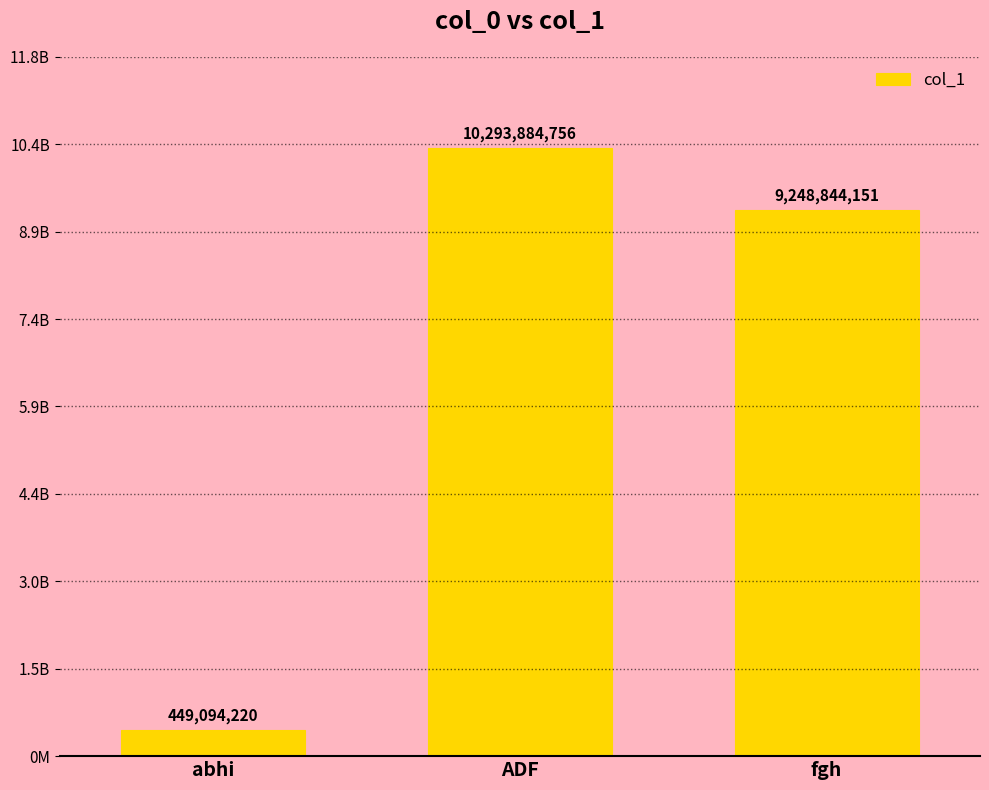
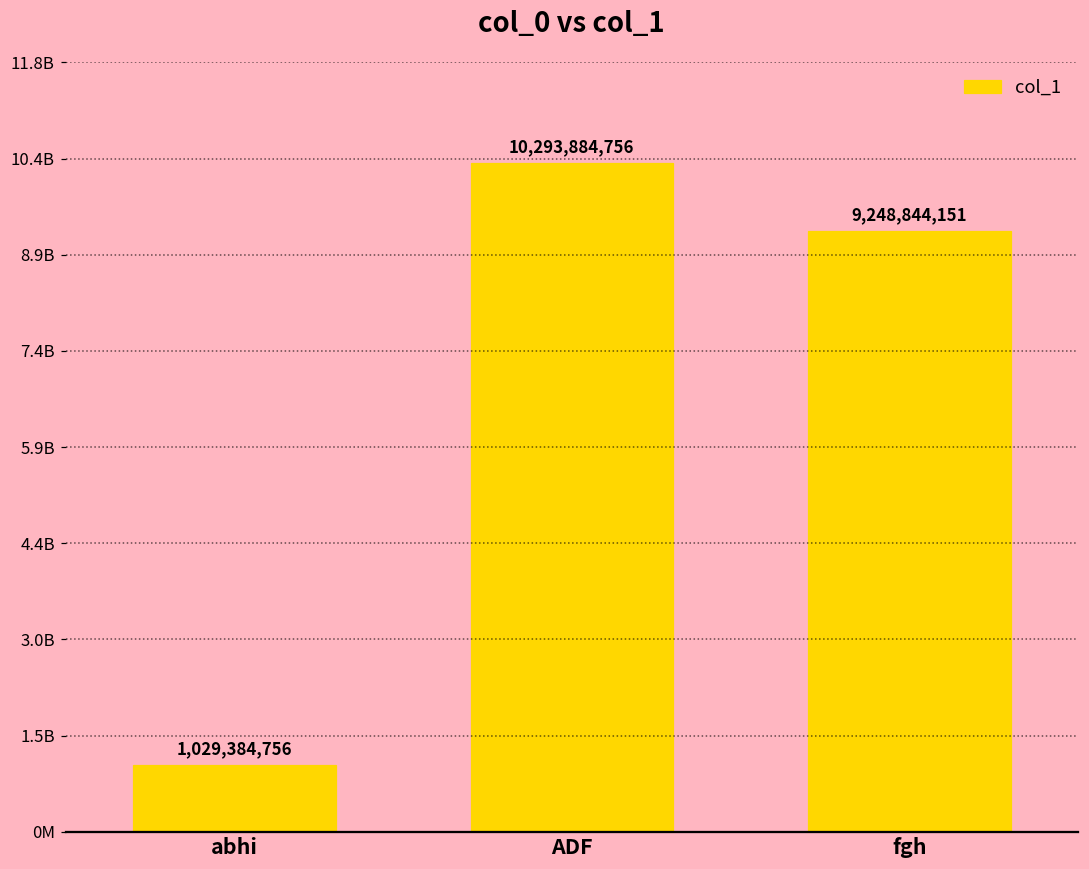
abhi: 449,094,220 -> 1,029,384,756
